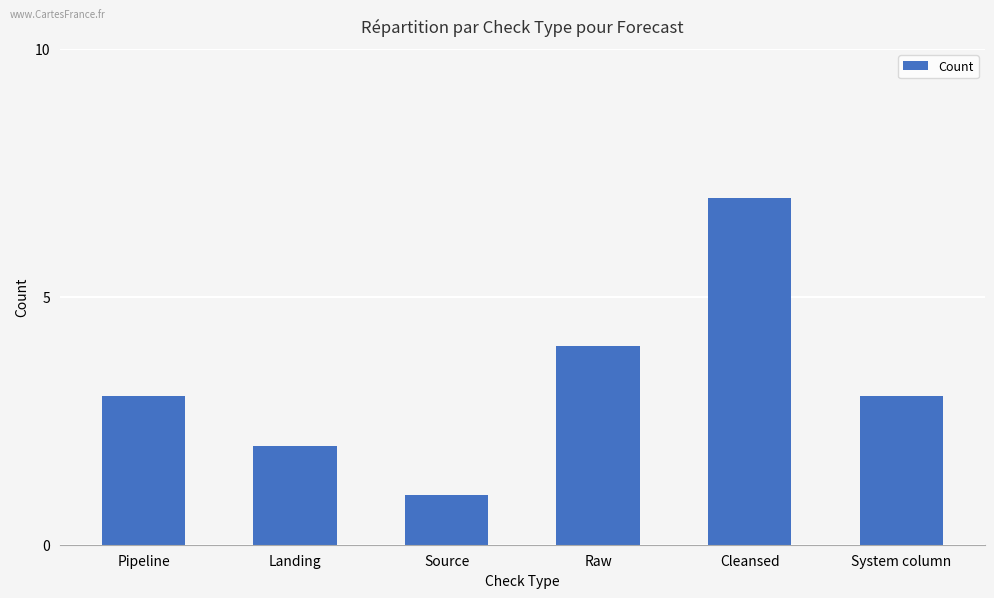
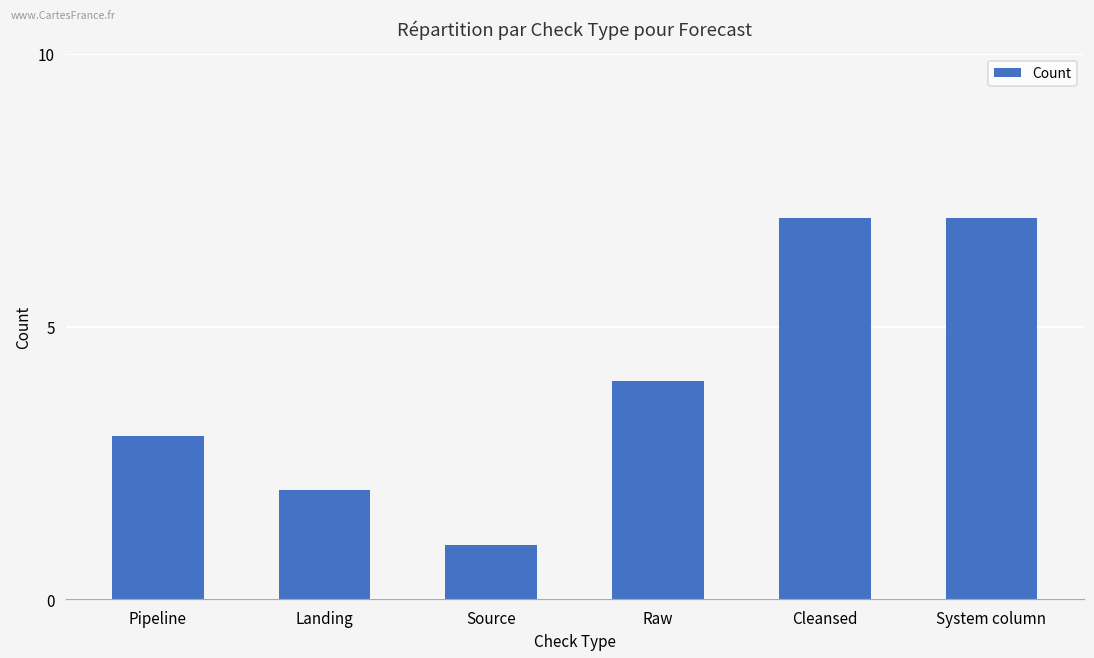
System column: 3 -> 7
